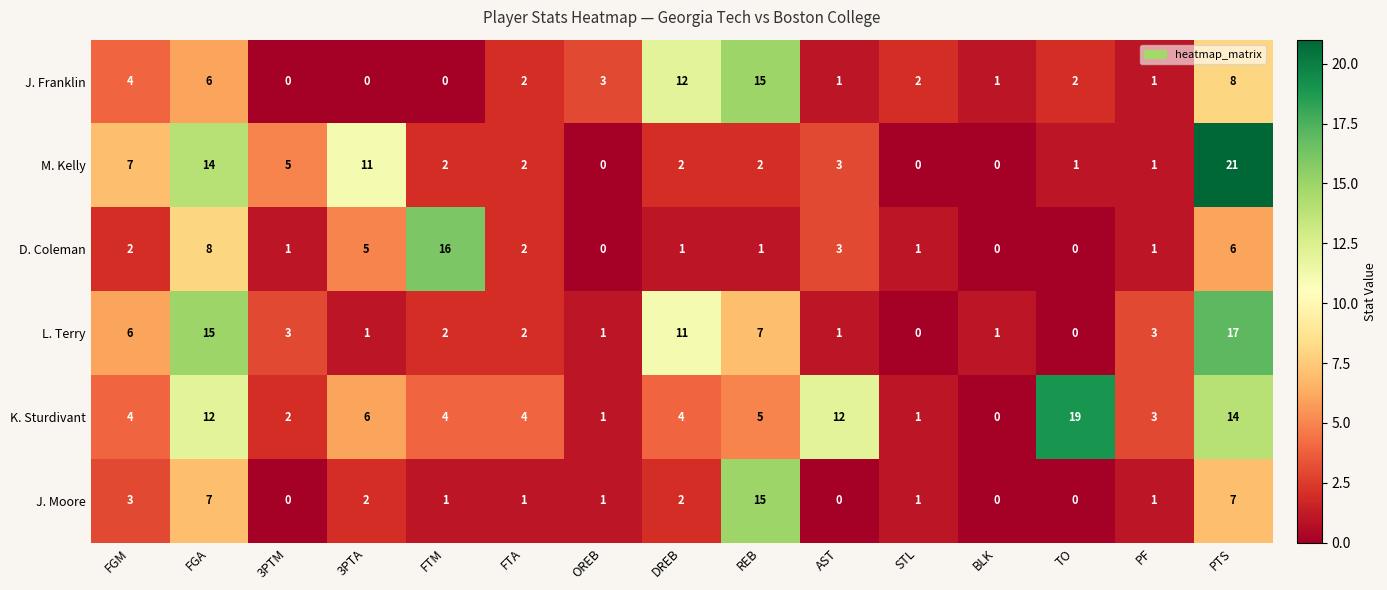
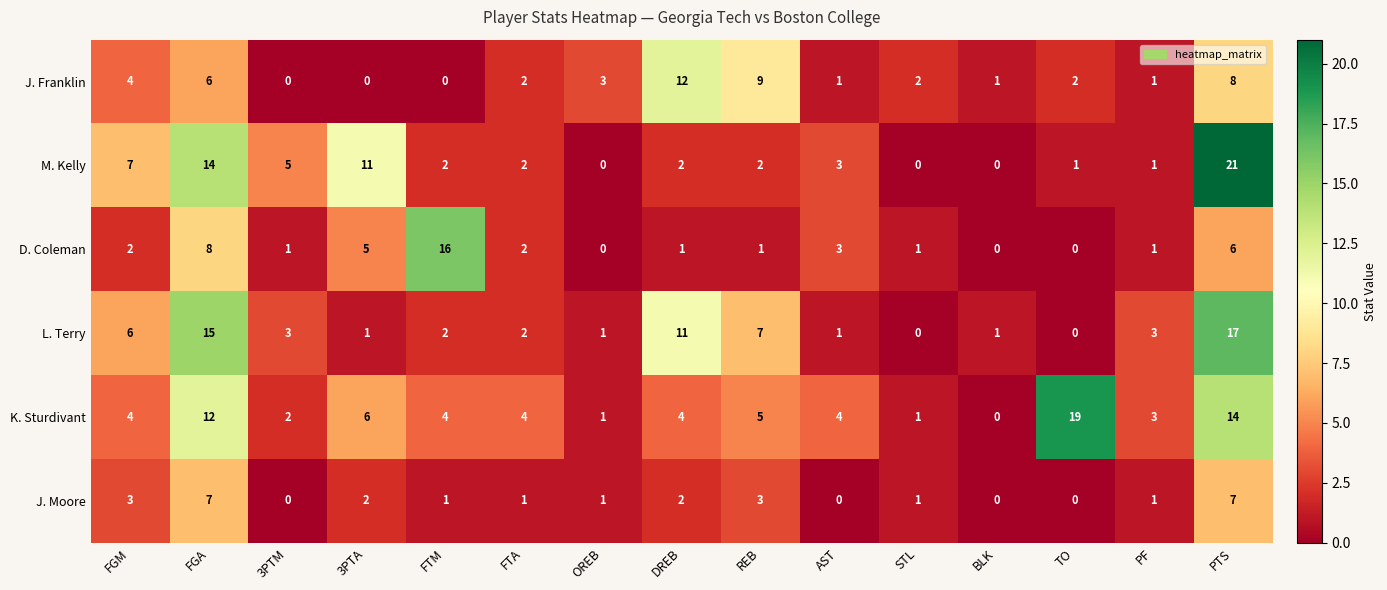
J. Franklin, REB: 15 -> 9
K. Sturdivant, AST: 12 -> 4
J. Moore, REB: 15 -> 3
